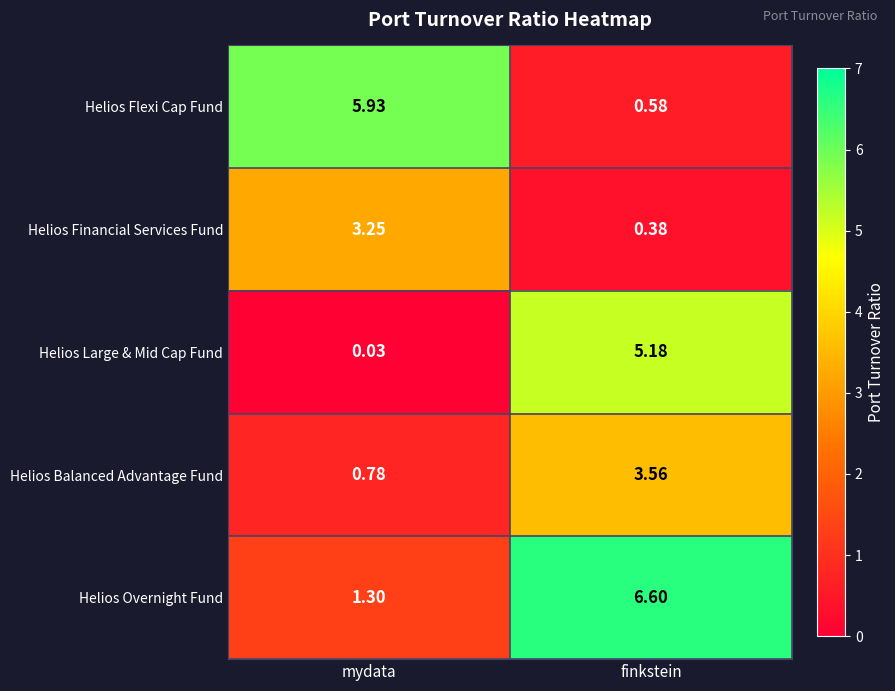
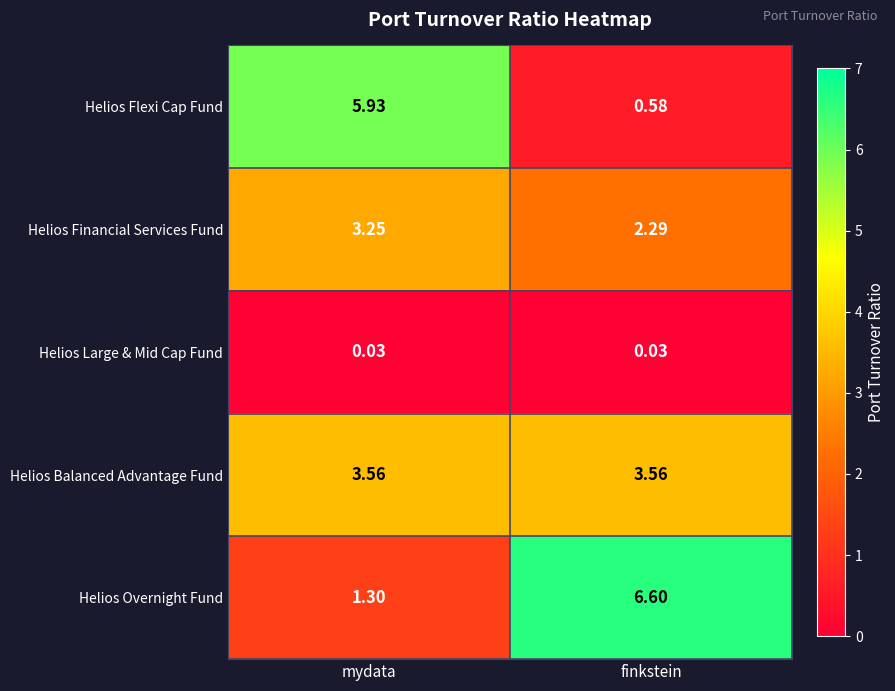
Helios Financial Services Fund, finkstein: 0.38 -> 2.29
Helios Large & Mid Cap Fund, finkstein: 5.18 -> 0.03
Helios Balanced Advantage Fund, mydata: 0.78 -> 3.56
